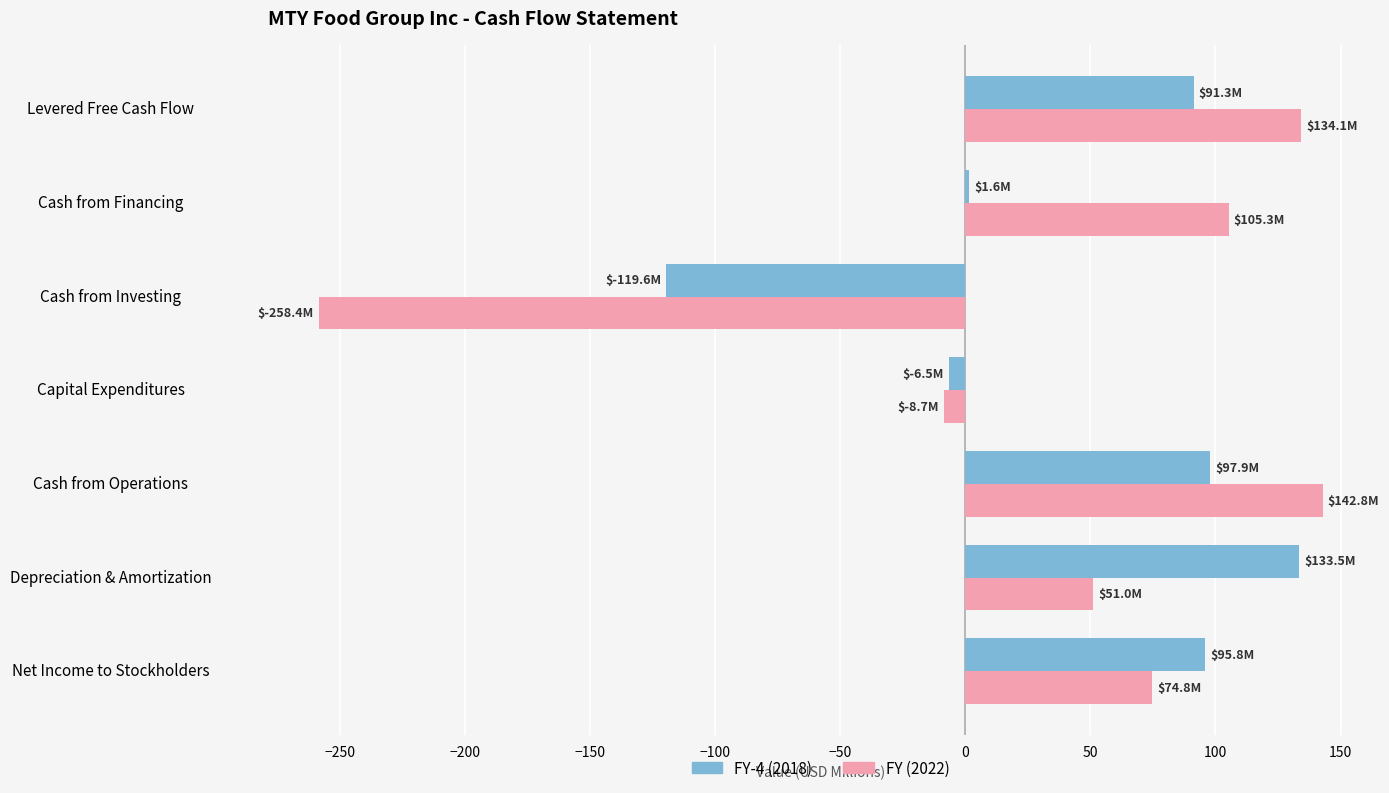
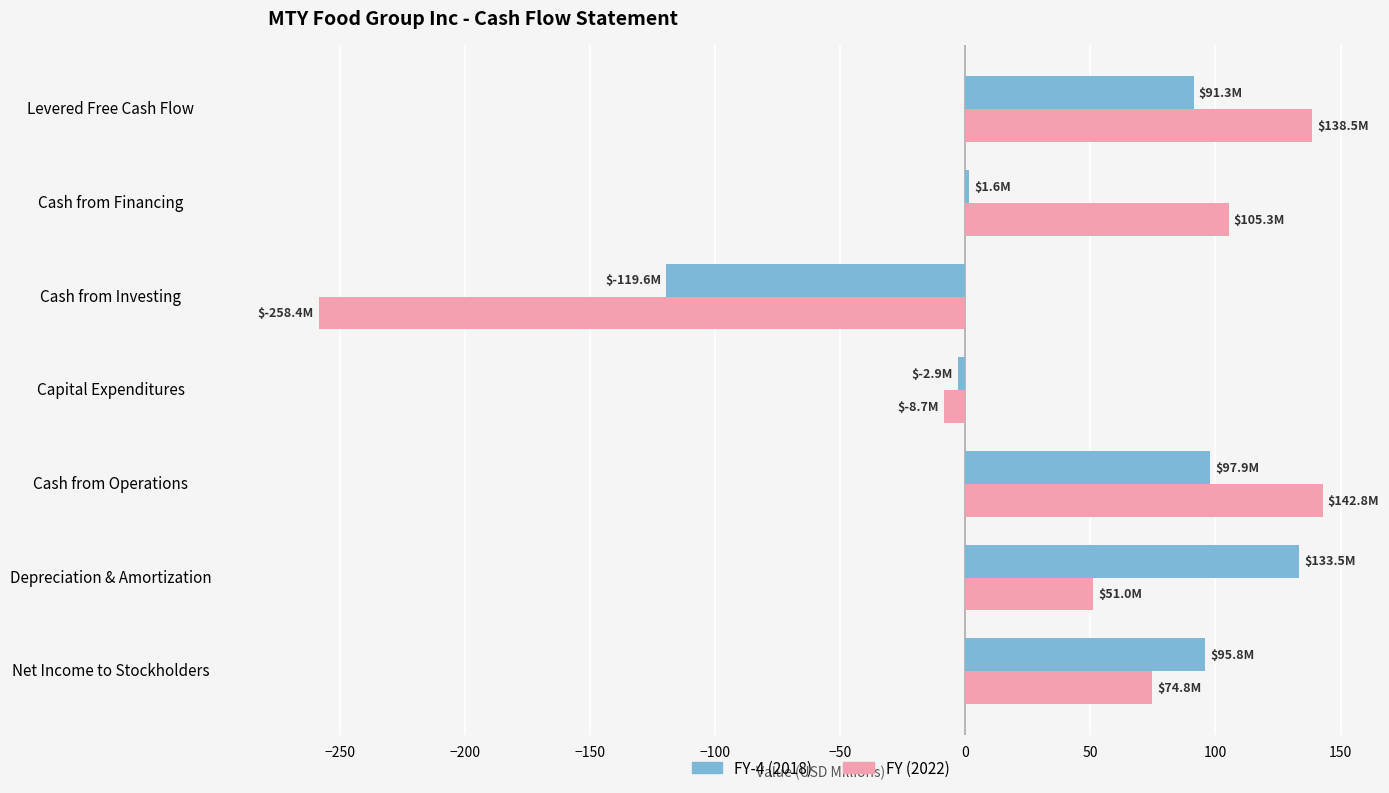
FY (2022), Levered Free Cash Flow: $134.1M -> $138.5M
FY-4 (2018), Capital Expenditures: $-6.5M -> $-2.9M
